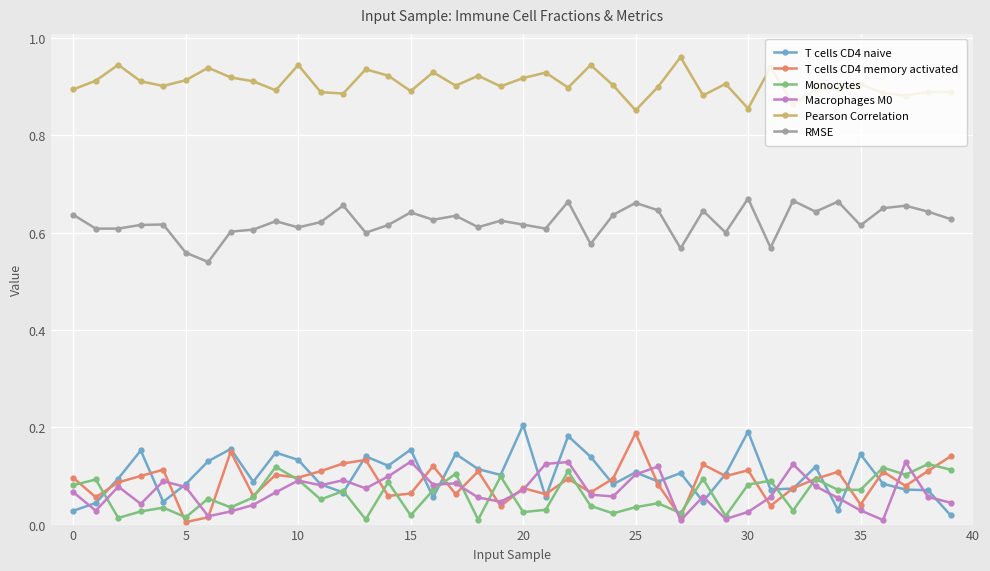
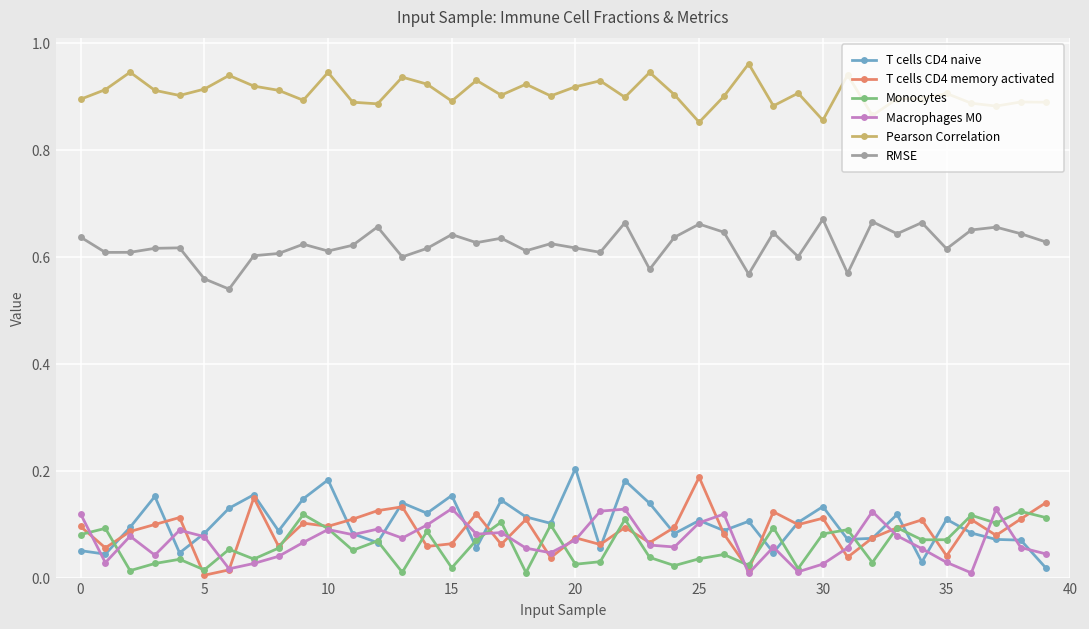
T cells CD4 naive, 0: 0.03 -> 0.05
Macrophages M0, 0: 0.07 -> 0.12
T cells CD4 naive, 10: 0.13 -> 0.18
T cells CD4 naive, 30: 0.19 -> 0.13
T cells CD4 naive, 35: 0.14 -> 0.11
